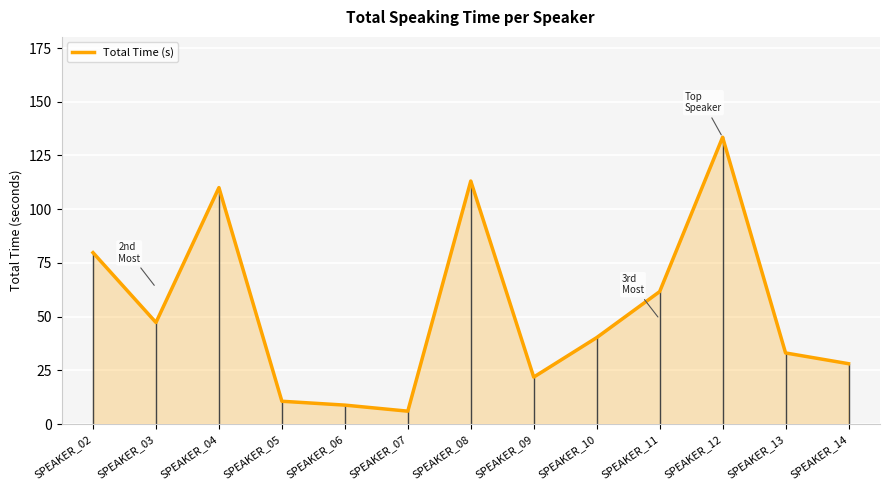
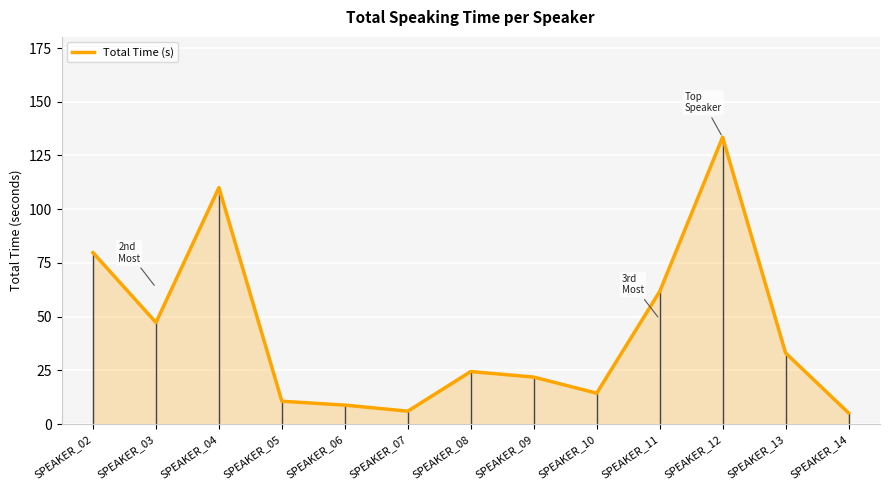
Total Time (s), SPEAKER_08: 113 -> 24
Total Time (s), SPEAKER_10: 40 -> 14
Total Time (s), SPEAKER_14: 28 -> 5
